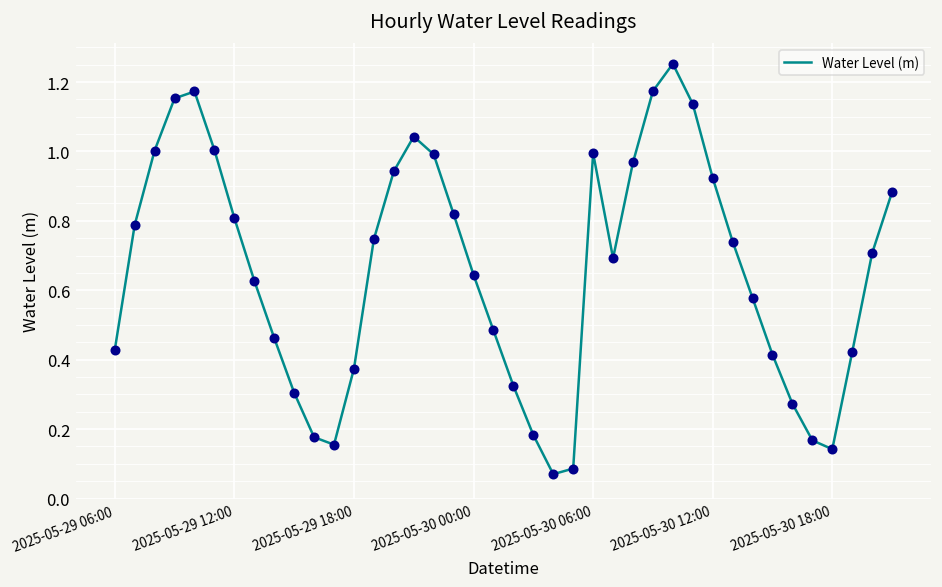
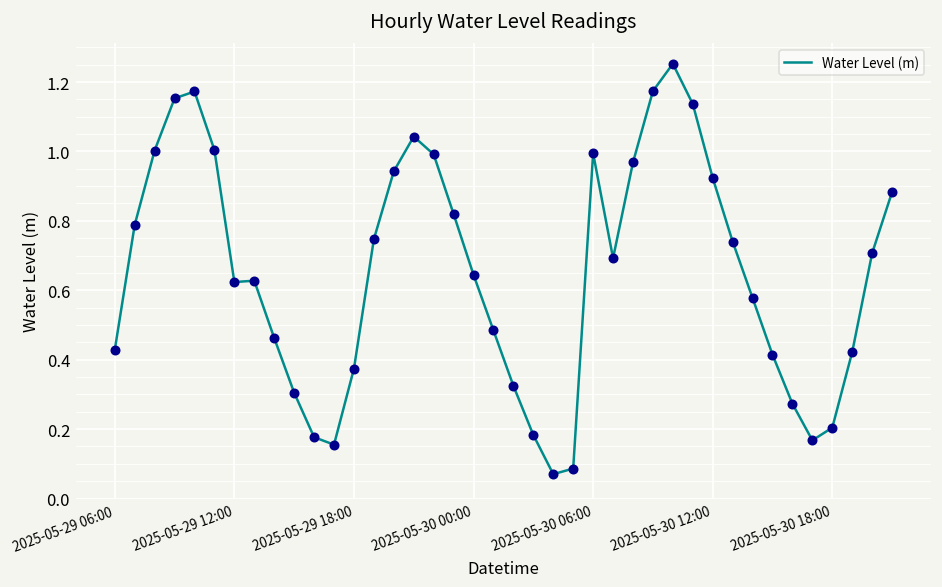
2025-05-29 12:00: 0.81 -> 0.62
2025-05-30 18:00: 0.14 -> 0.20
